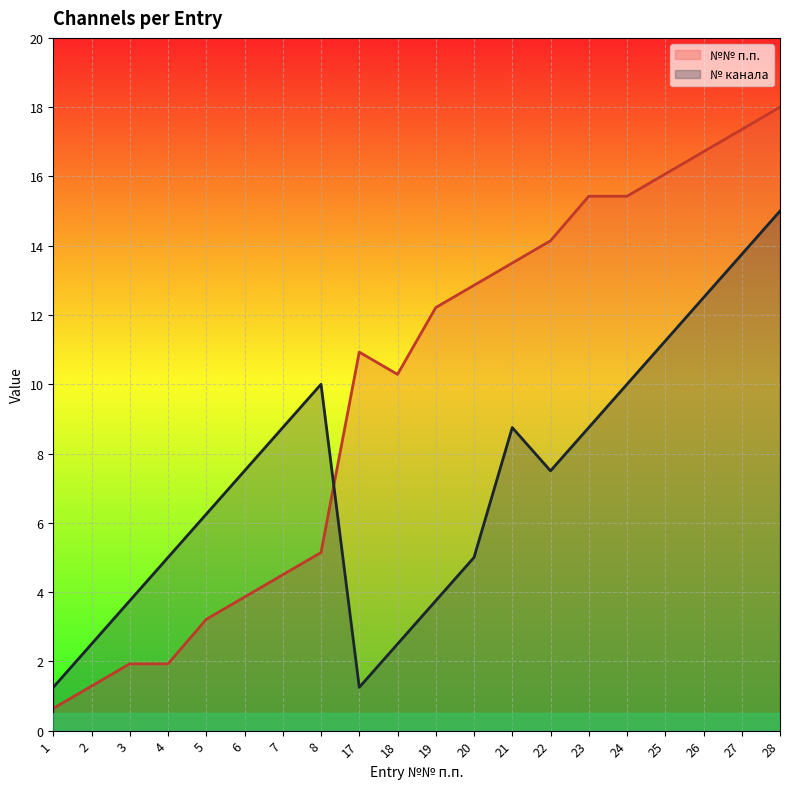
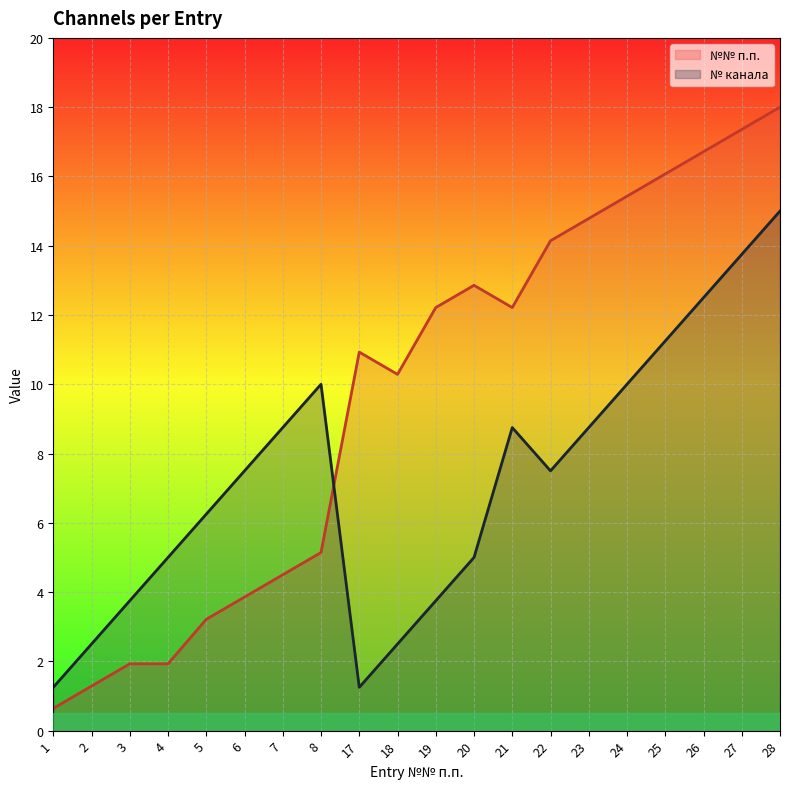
№№ п.п., 21: 13.5 -> 12.2
№№ п.п., 23: 15.4 -> 14.8
